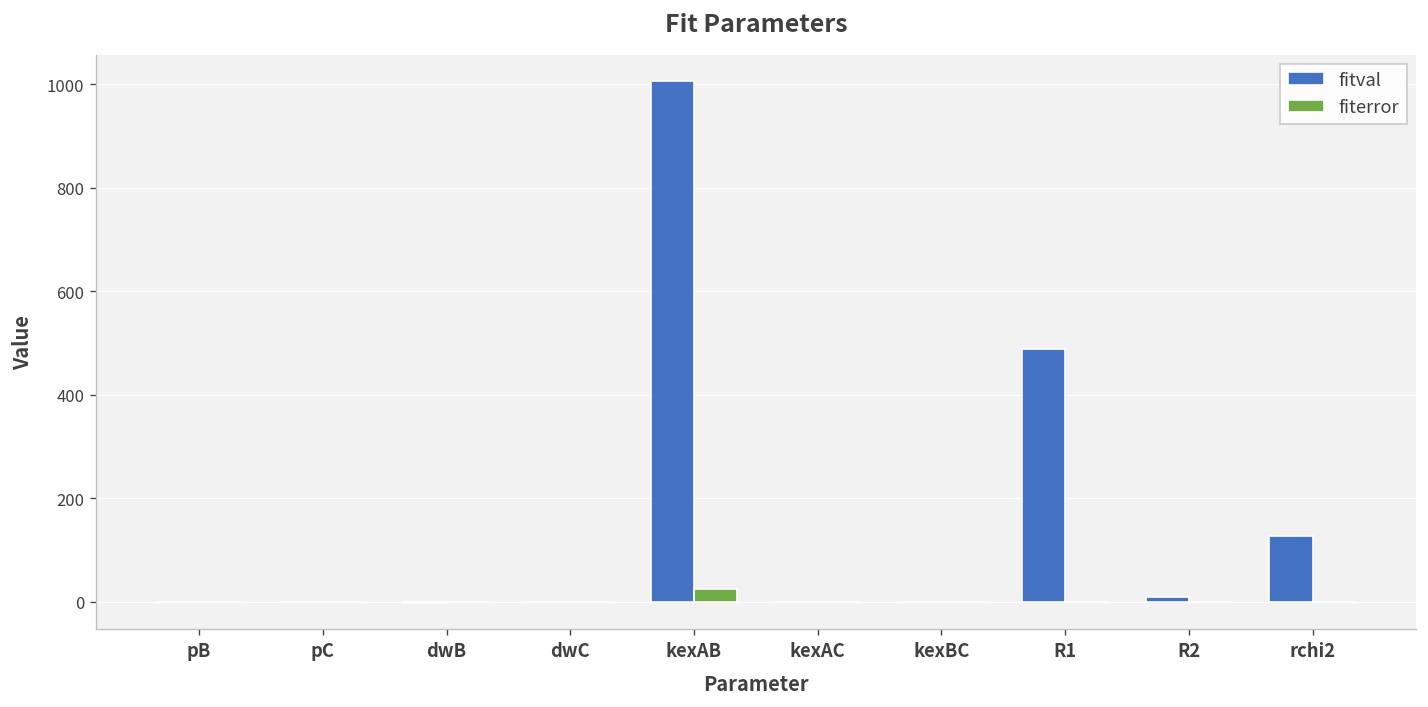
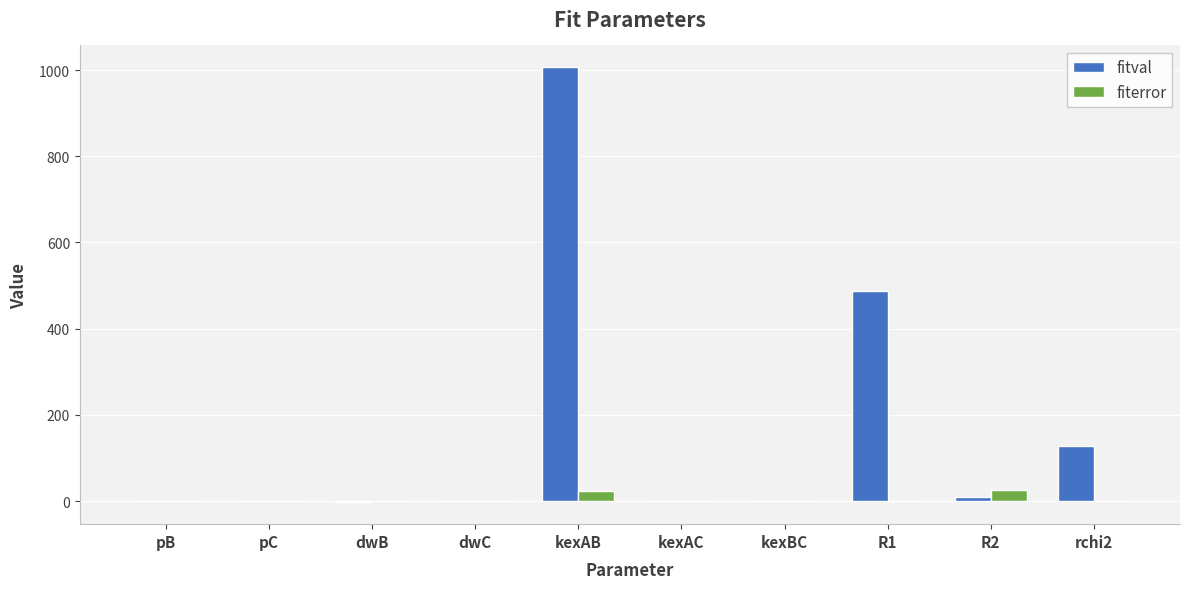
fiterror, R2: 0 -> 30
